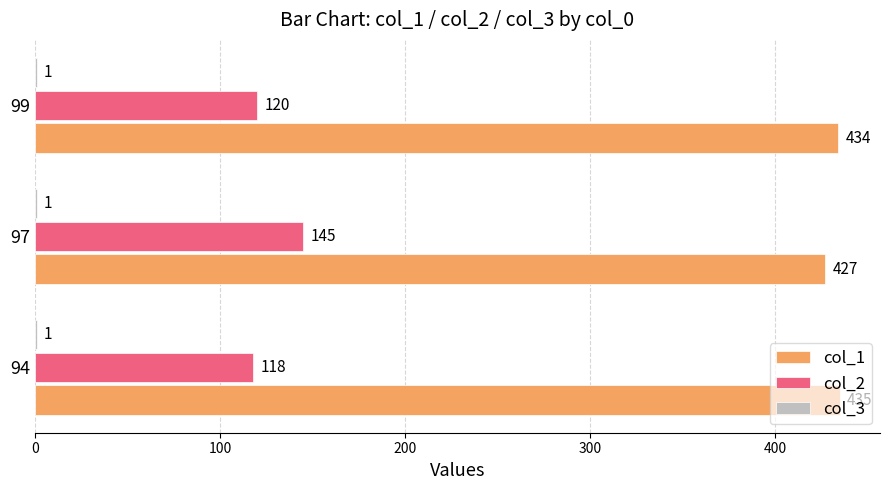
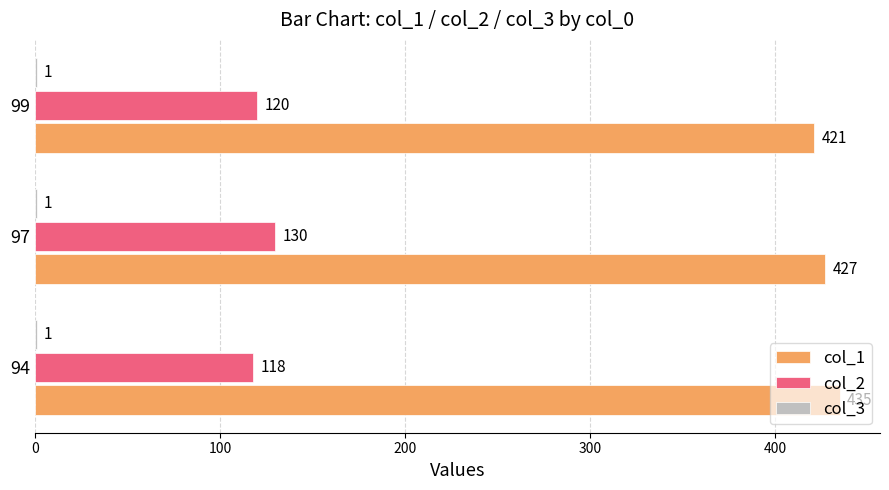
col_1, 99: 434 -> 421
col_2, 97: 145 -> 130
